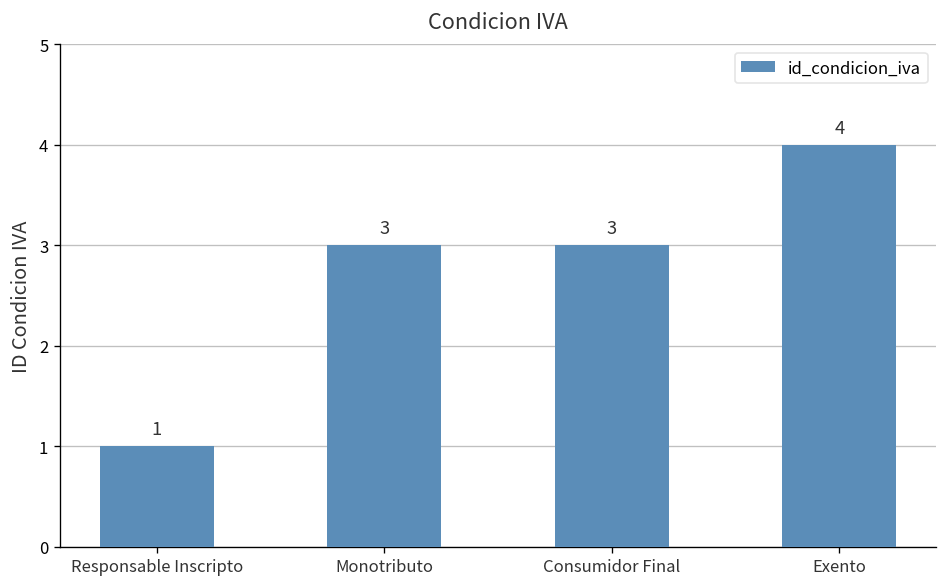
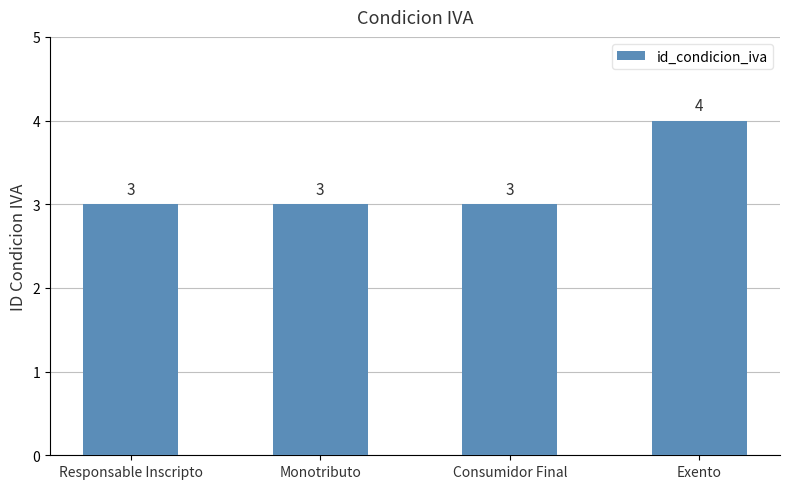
Responsable Inscripto: 1 -> 3
